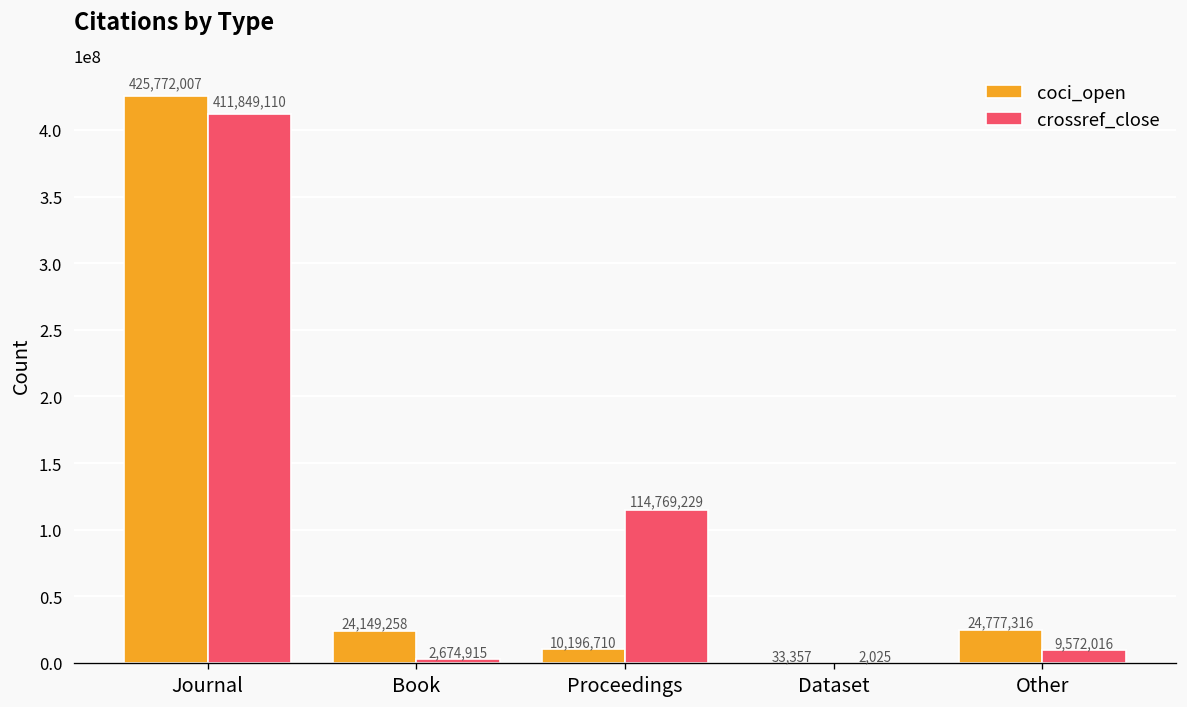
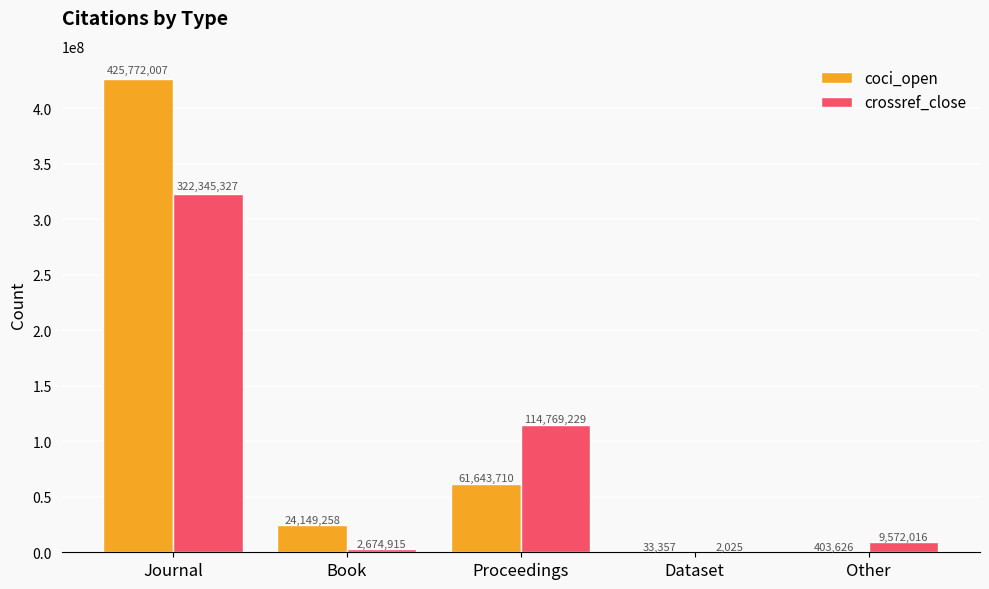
crossref_close, Journal: 411,849,110 -> 322,345,327
coci_open, Proceedings: 10,196,710 -> 61,643,710
coci_open, Other: 24,777,316 -> 403,626
